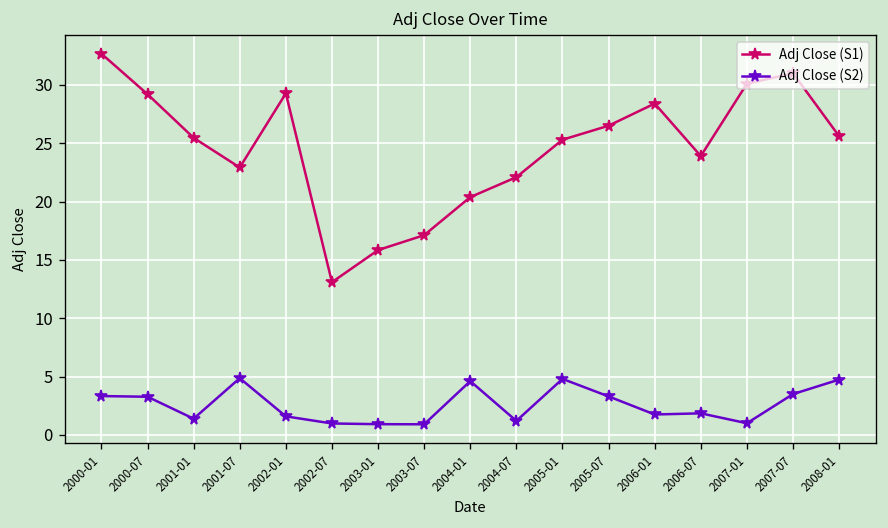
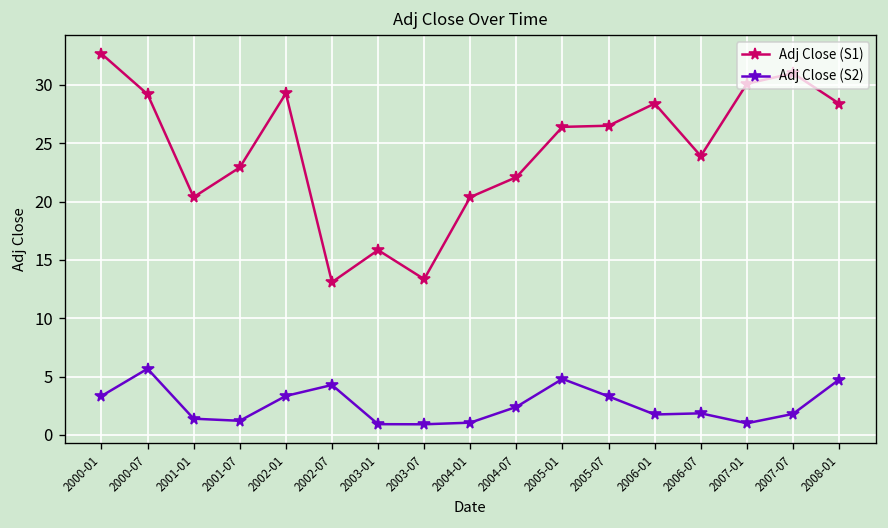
Adj Close (S2), 2000-07: 3 -> 6
Adj Close (S1), 2001-01: 25 -> 20
Adj Close (S2), 2001-07: 5 -> 1
Adj Close (S2), 2002-01: 2 -> 3
Adj Close (S2), 2002-07: 1 -> 4
Adj Close (S1), 2003-07: 17 -> 13
Adj Close (S2), 2004-01: 5 -> 1
Adj Close (S2), 2004-07: 1 -> 2
Adj Close (S1), 2005-01: 25 -> 26
Adj Close (S2), 2007-07: 4 -> 2
Adj Close (S1), 2008-01: 26 -> 28
